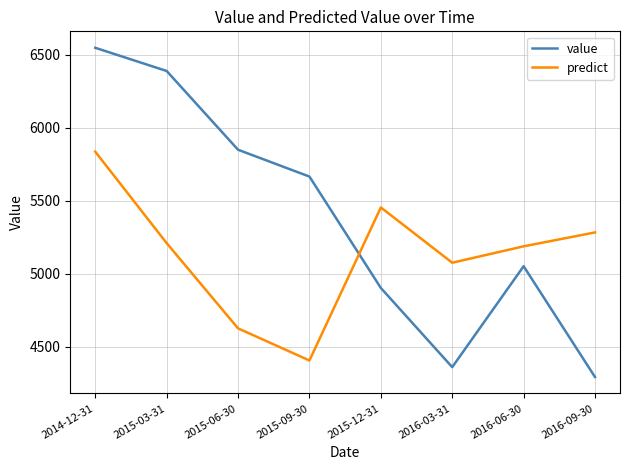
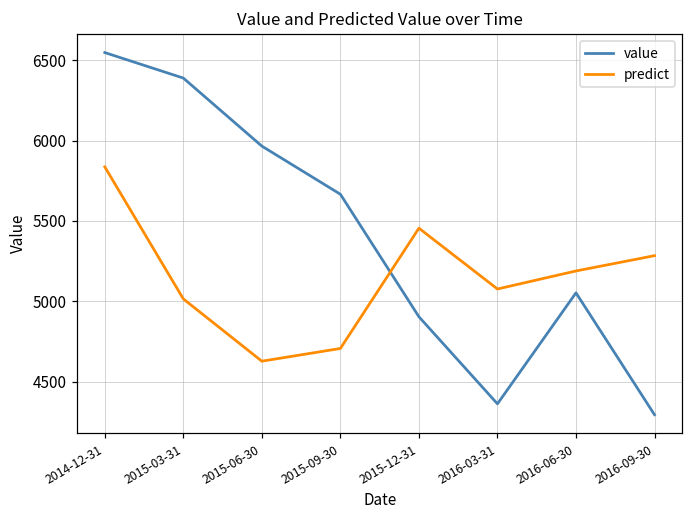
predict, 2015-03-31: 5210 -> 5010
value, 2015-06-30: 5850 -> 5970
predict, 2015-09-30: 4410 -> 4710
